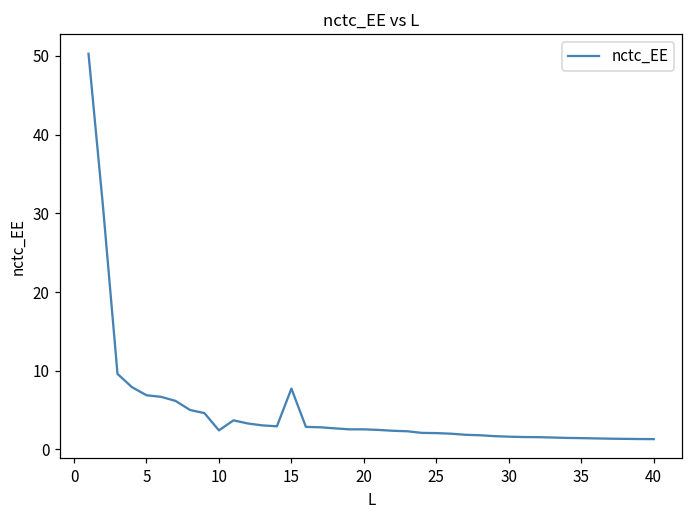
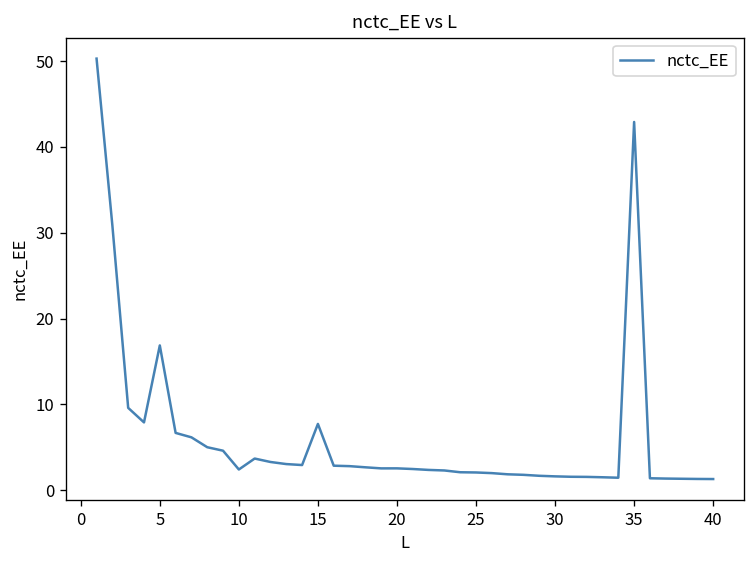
5: 7 -> 17
35: 1 -> 43
